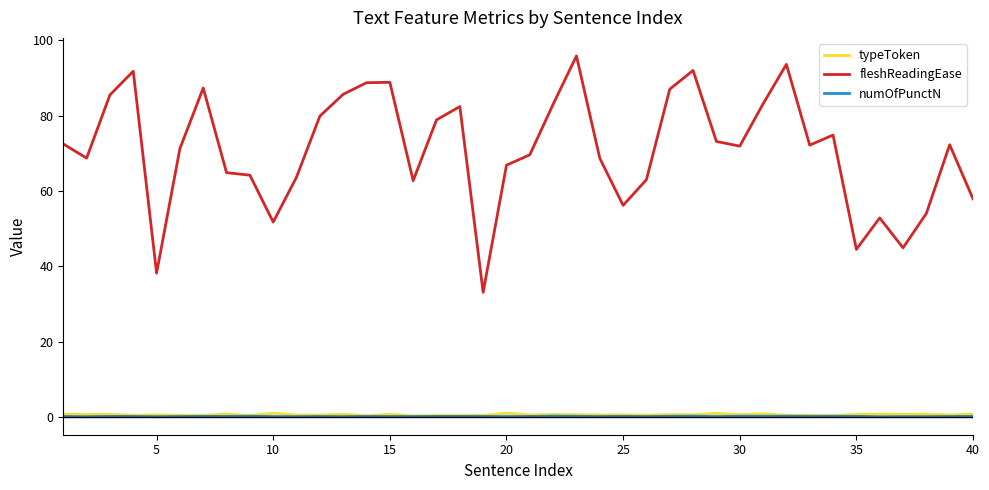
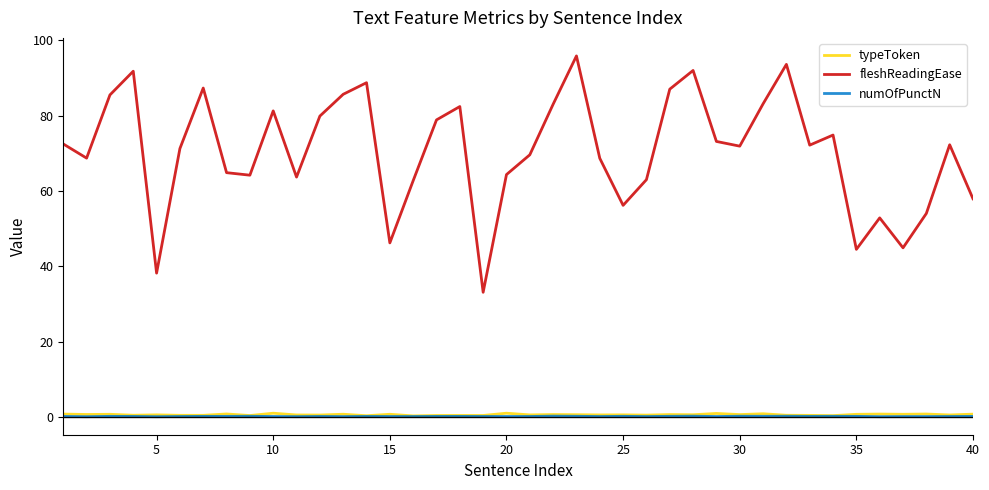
fleshReadingEase, 10: 52 -> 81
fleshReadingEase, 15: 89 -> 46
fleshReadingEase, 20: 67 -> 64
